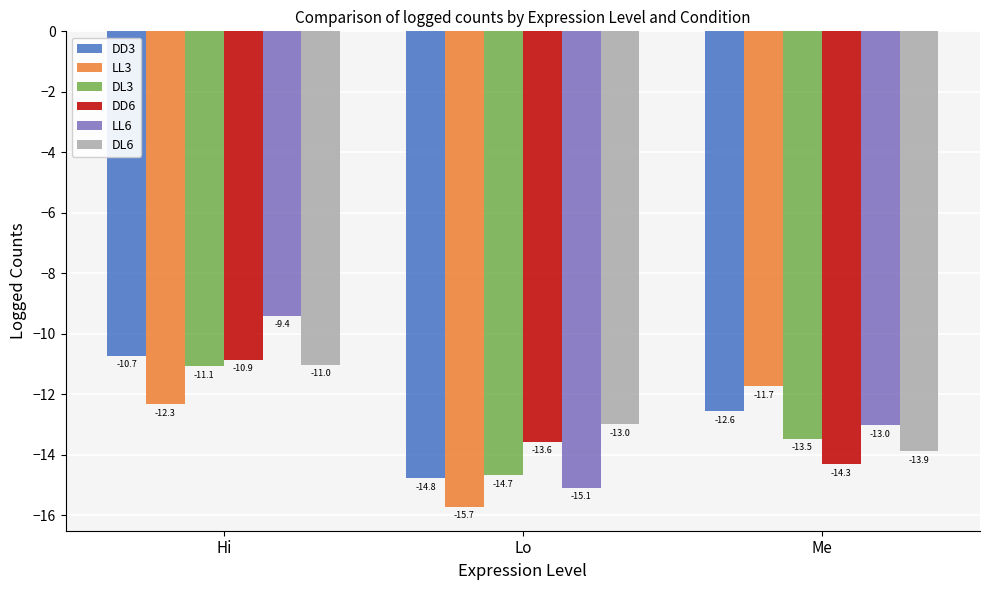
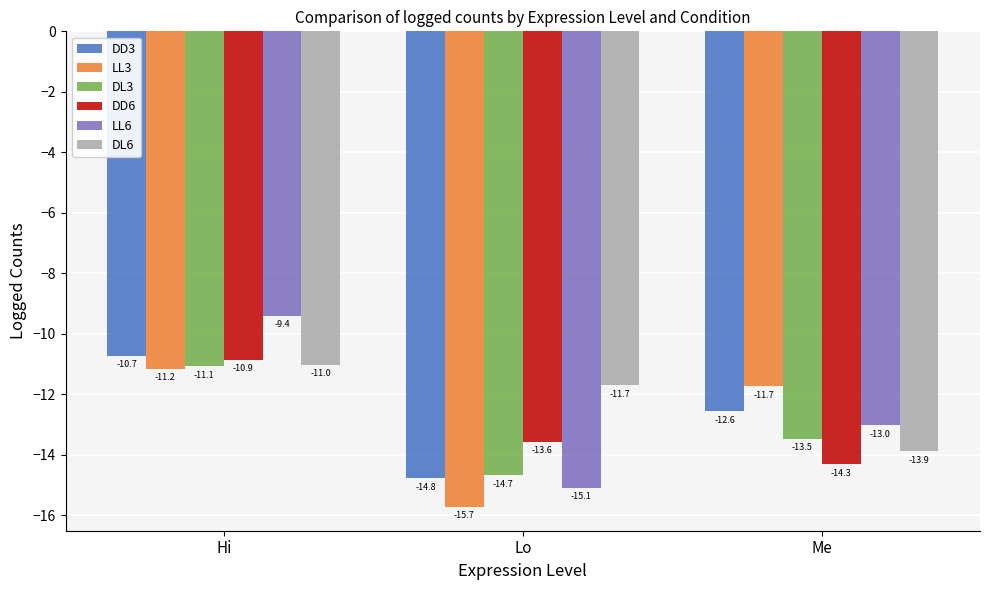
LL3, Hi: -12.3 -> -11.2
DL6, Lo: -13.0 -> -11.7
